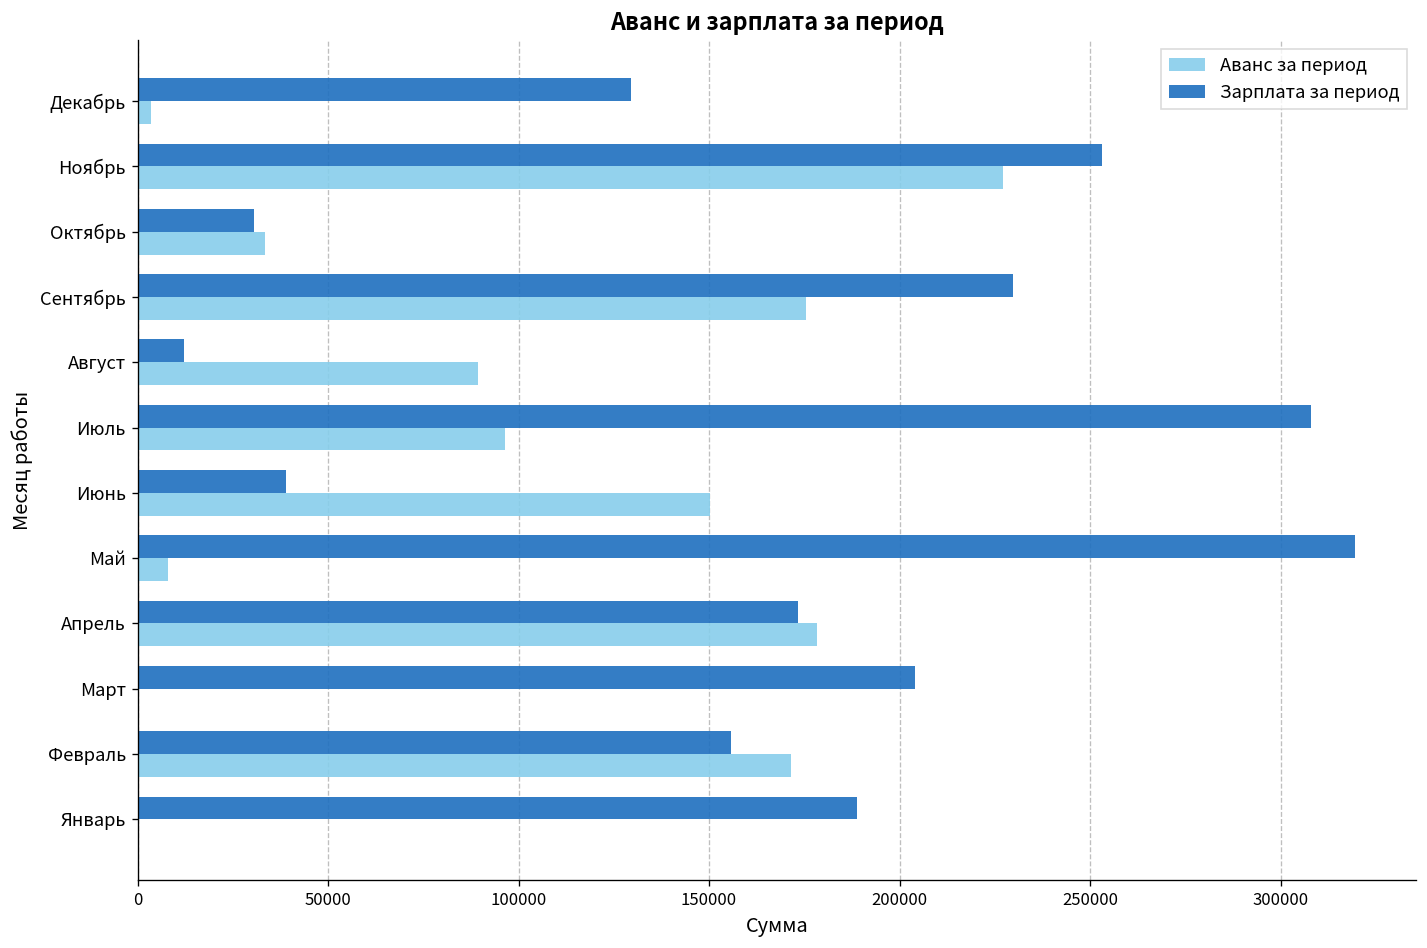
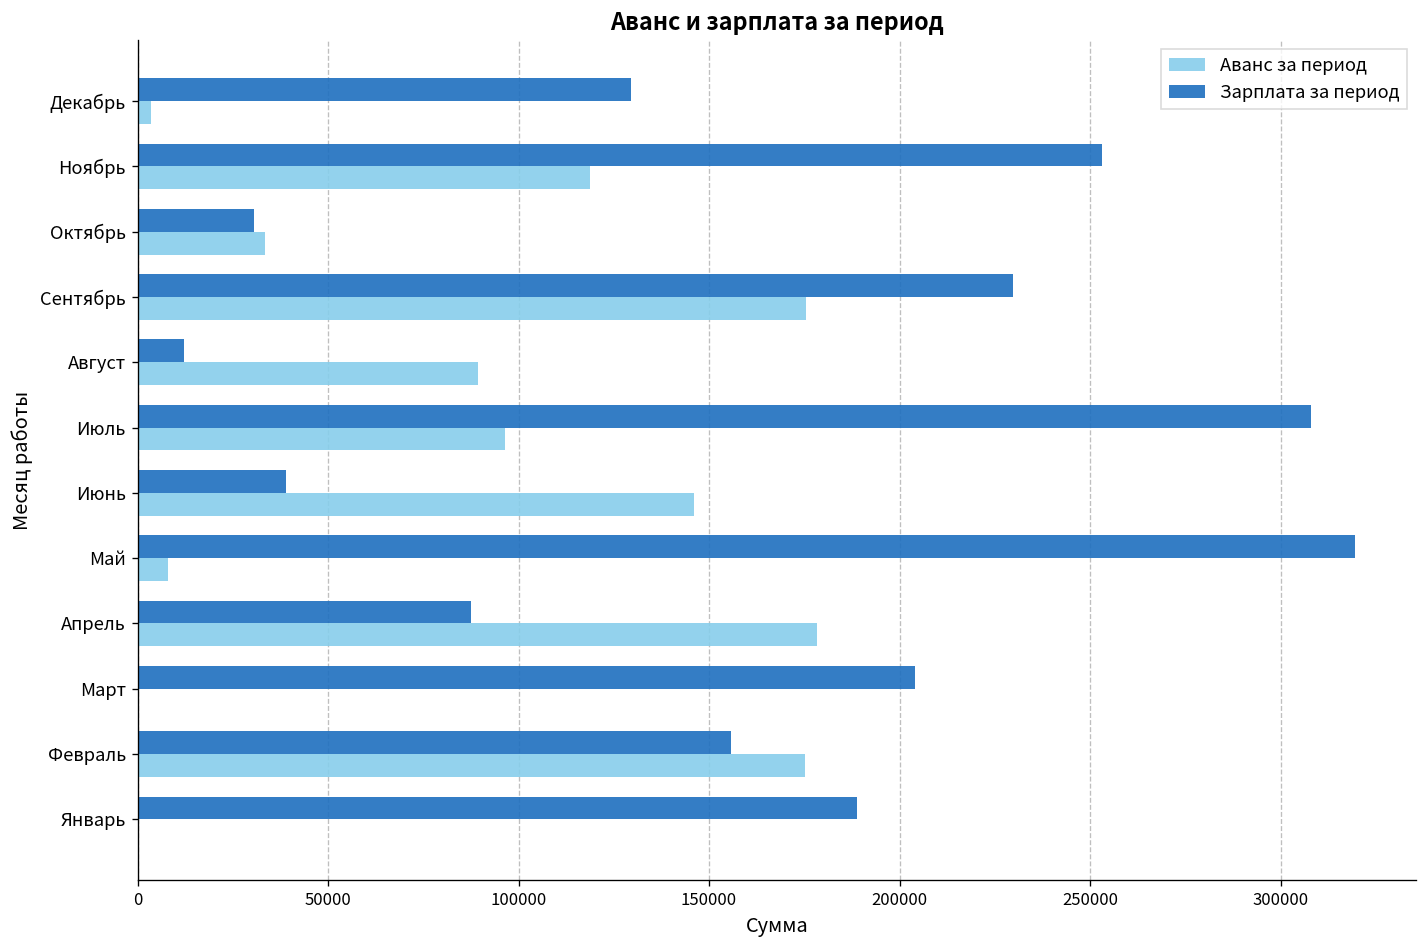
Аванс за период, Ноябрь: 227000 -> 119000
Аванс за период, Июнь: 150000 -> 146000
Зарплата за период, Апрель: 173000 -> 87000
Аванс за период, Февраль: 171000 -> 175000
